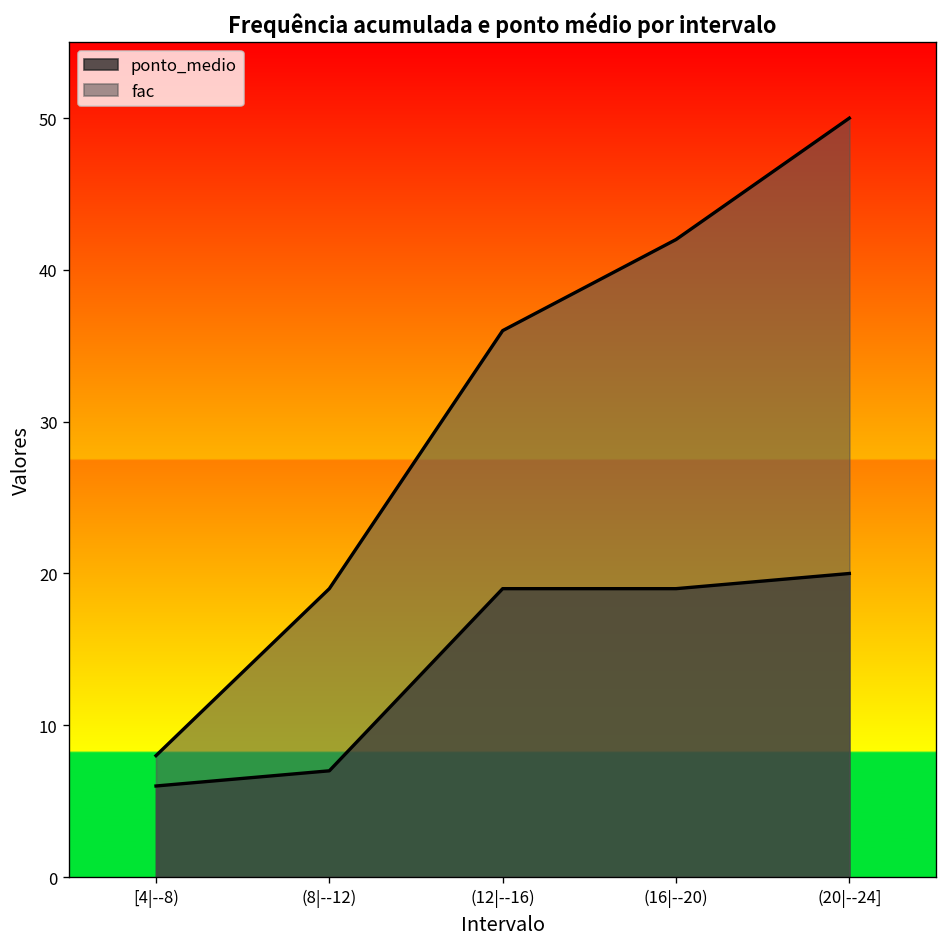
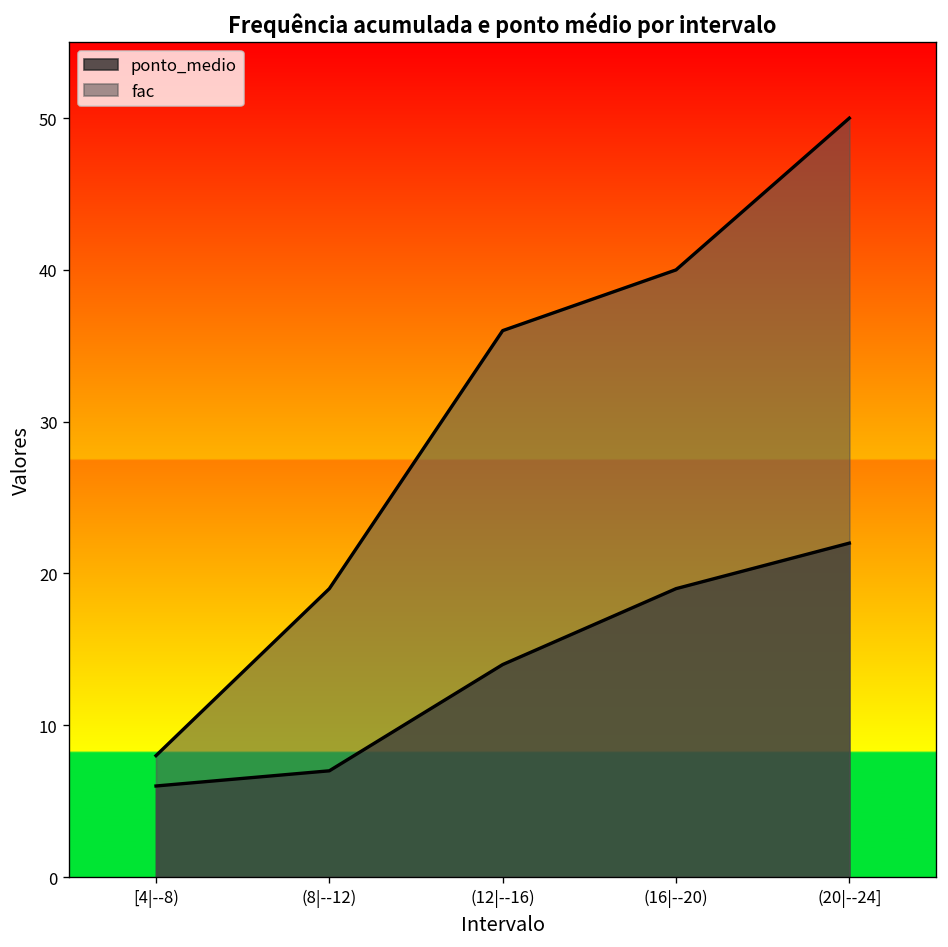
ponto_medio, (12|--16): 19 -> 14
fac, (16|--20): 42 -> 40
ponto_medio, (20|--24]: 20 -> 22
